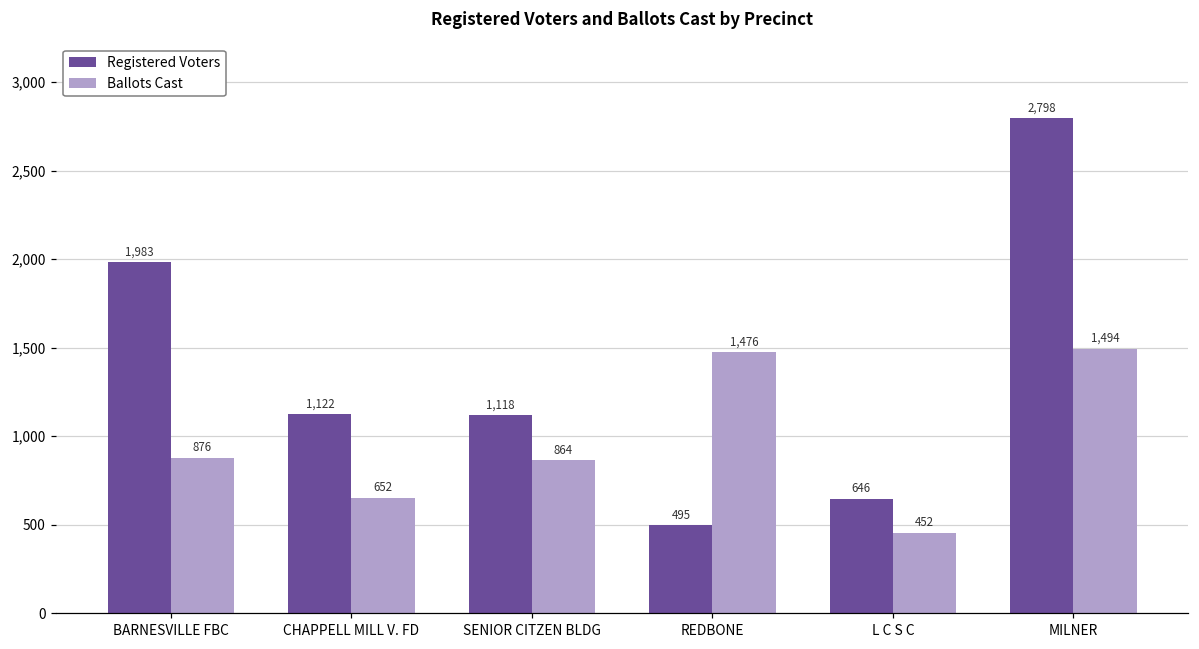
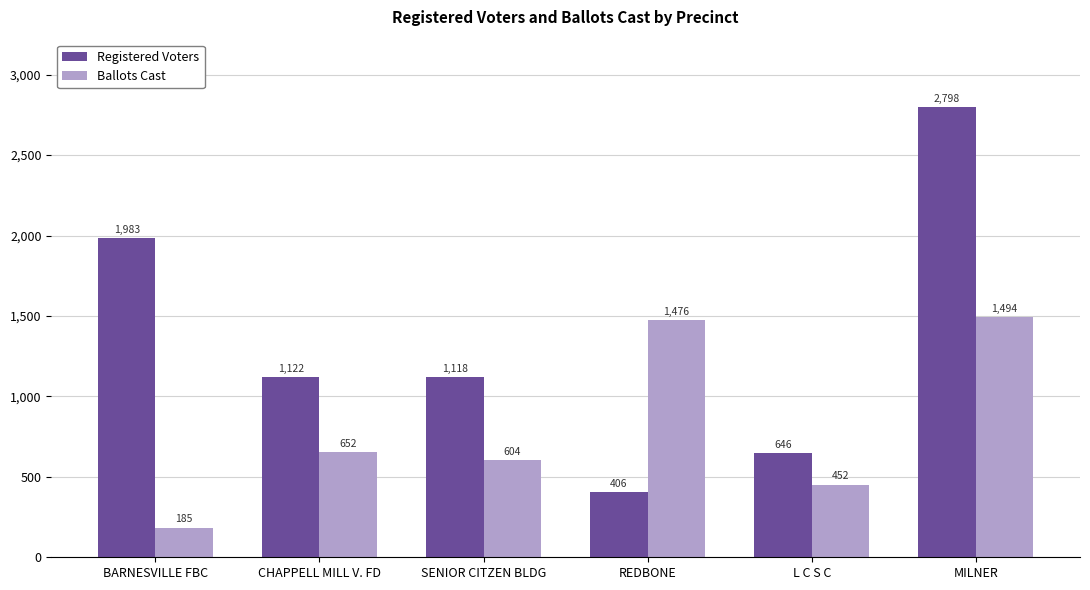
Ballots Cast, BARNESVILLE FBC: 876 -> 185
Ballots Cast, SENIOR CITZEN BLDG: 864 -> 604
Registered Voters, REDBONE: 495 -> 406
